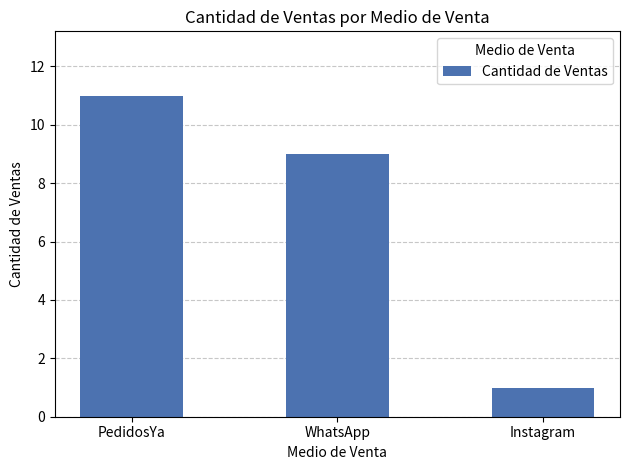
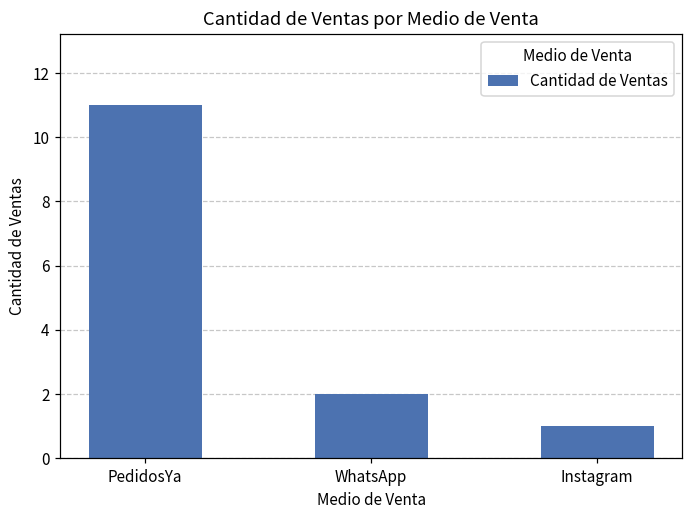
WhatsApp: 9 -> 2
